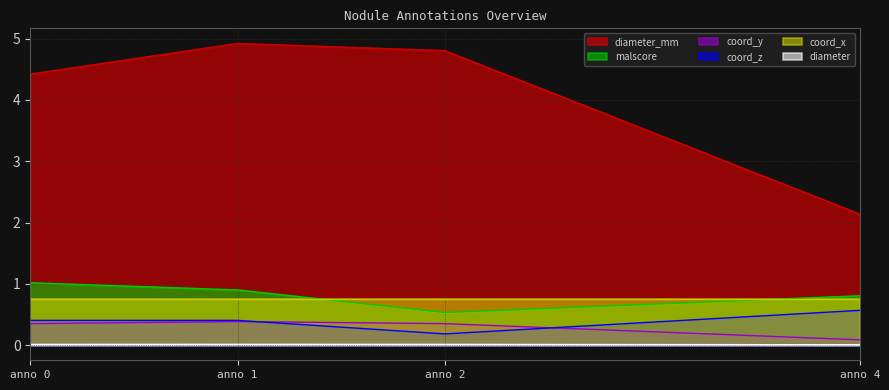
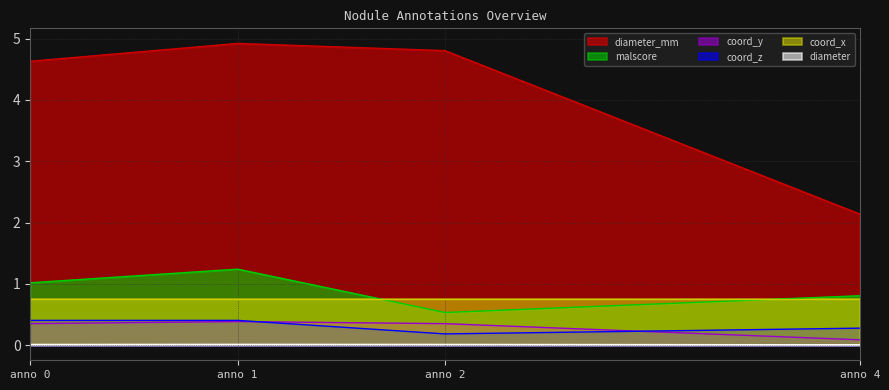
diameter_mm, anno 0: 4.4 -> 4.6
malscore, anno 1: 0.9 -> 1.2
coord_z, anno 4: 0.6 -> 0.3
